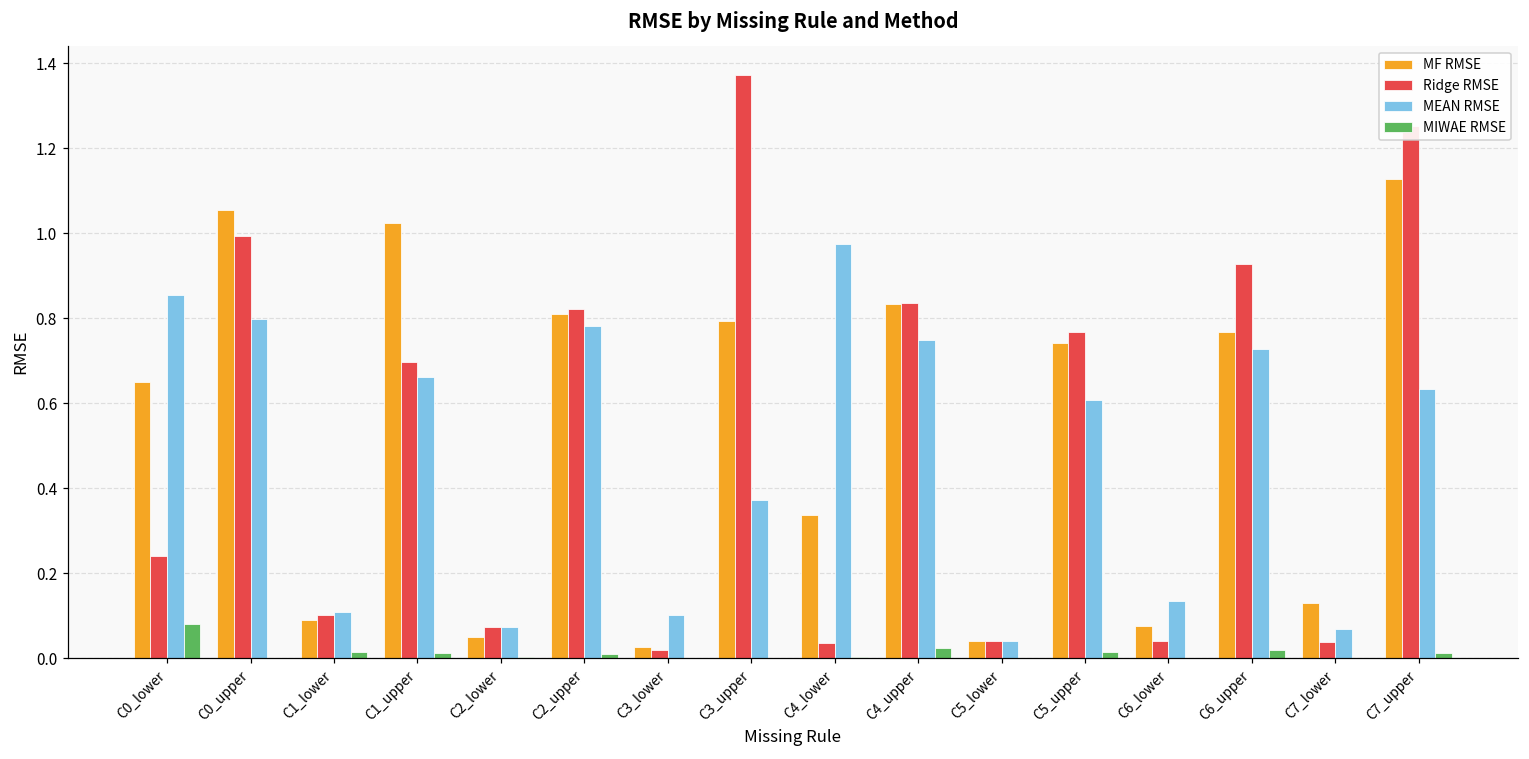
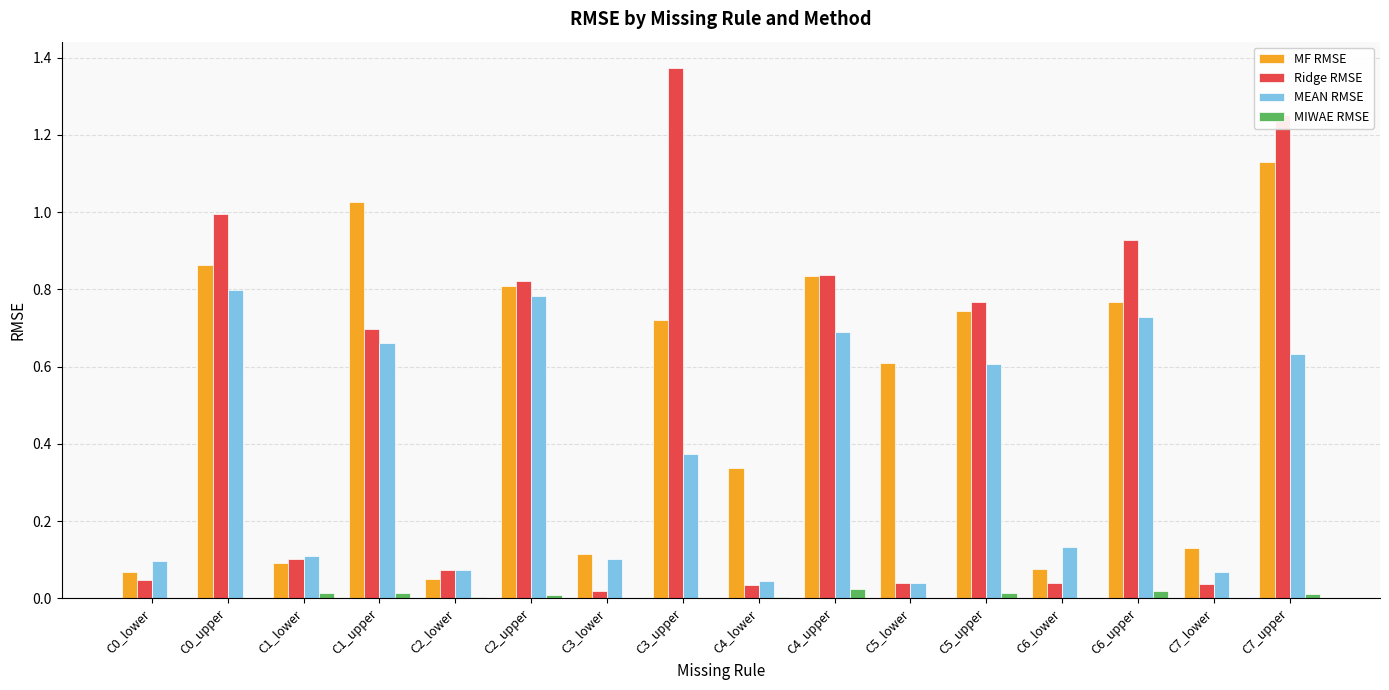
MF RMSE, C0_lower: 0.65 -> 0.07
Ridge RMSE, C0_lower: 0.24 -> 0.05
MEAN RMSE, C0_lower: 0.85 -> 0.10
MIWAE RMSE, C0_lower: 0.08 -> 0.00
MF RMSE, C0_upper: 1.06 -> 0.86
MF RMSE, C3_lower: 0.03 -> 0.11
MF RMSE, C3_upper: 0.79 -> 0.72
MEAN RMSE, C4_lower: 0.98 -> 0.04
MEAN RMSE, C4_upper: 0.75 -> 0.69
MF RMSE, C5_lower: 0.04 -> 0.61
